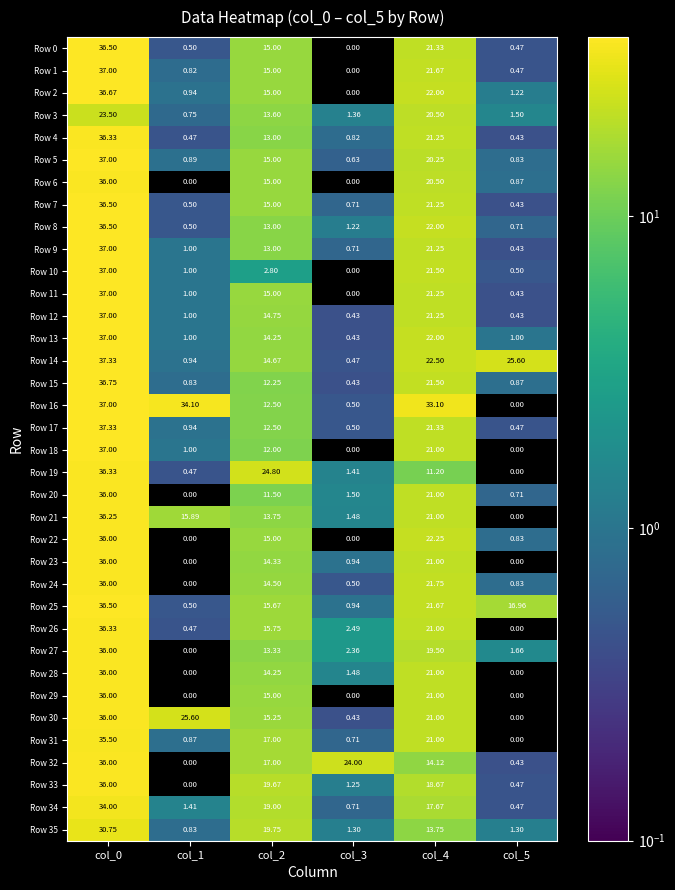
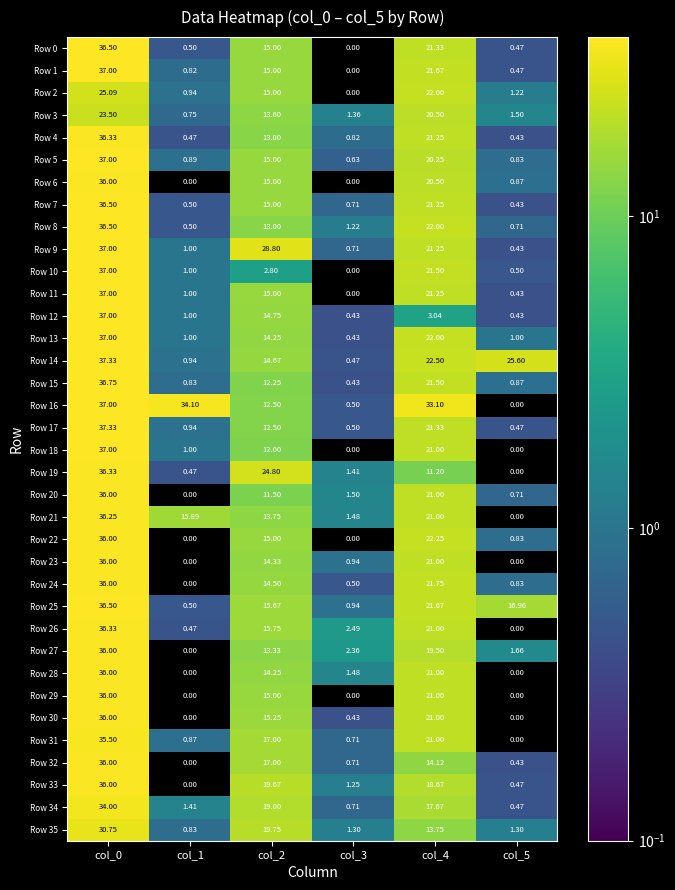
Row 2, col_0: 36.67 -> 25.09
Row 9, col_2: 13.00 -> 28.80
Row 12, col_4: 21.25 -> 3.04
Row 30, col_1: 25.60 -> 0.00
Row 32, col_3: 24.00 -> 0.71
